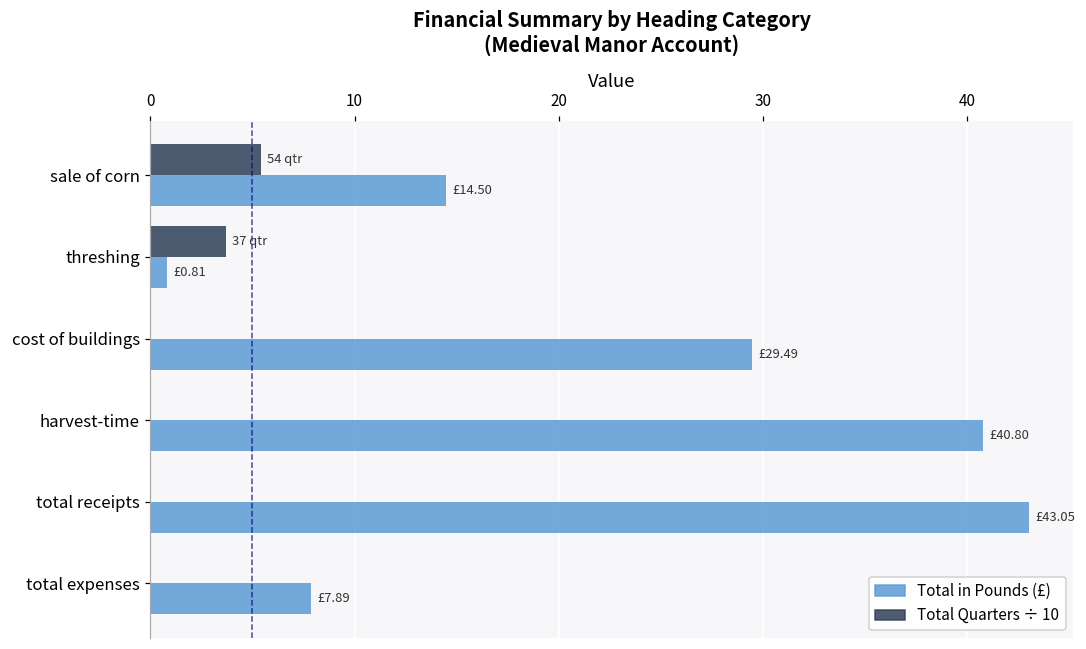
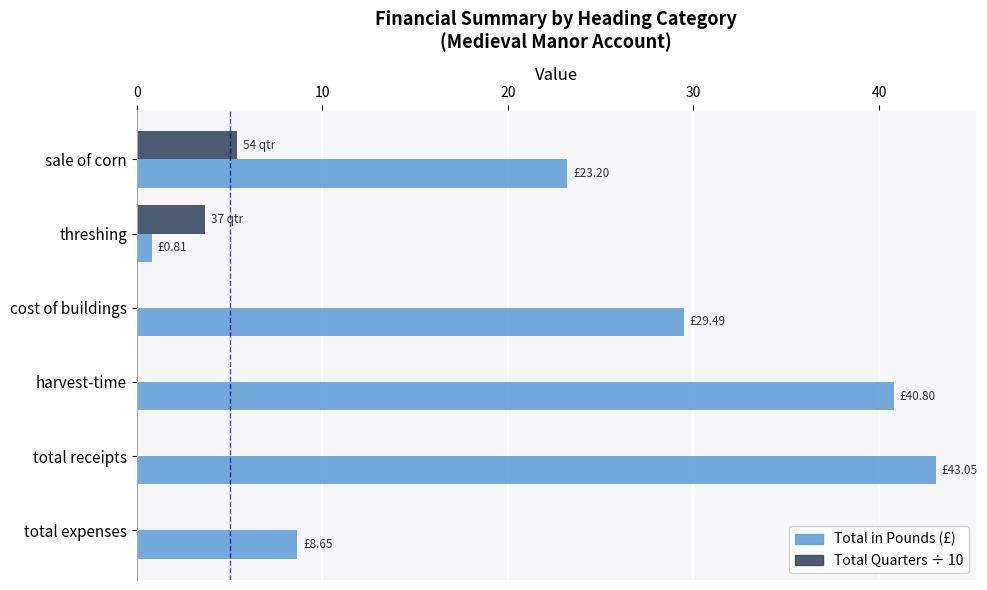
Total in Pounds (£), sale of corn: £14.50 -> £23.20
Total in Pounds (£), total expenses: £7.89 -> £8.65
